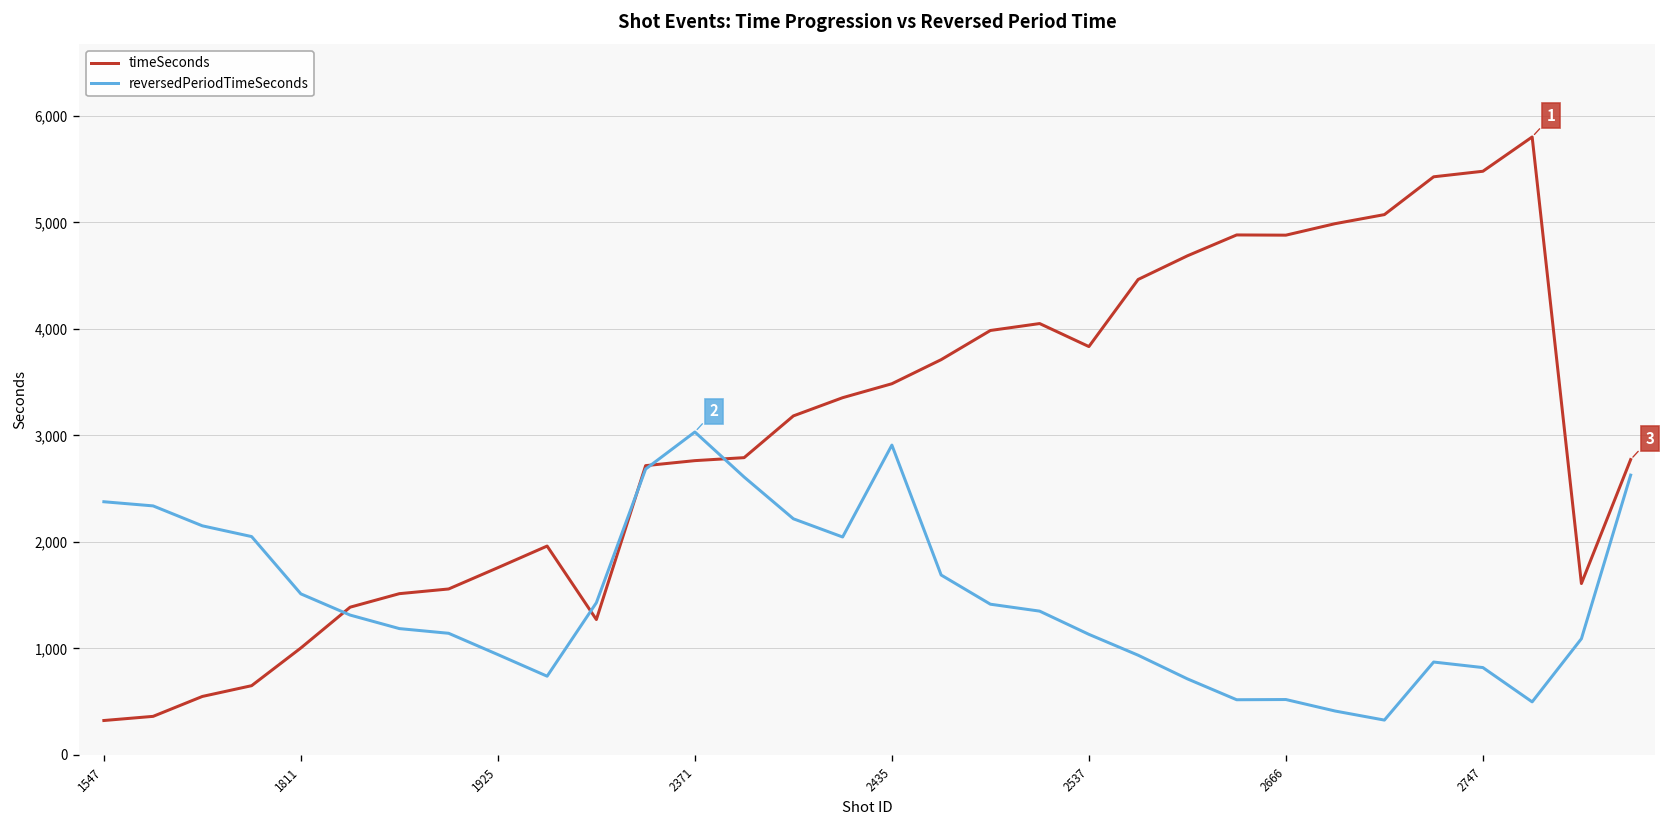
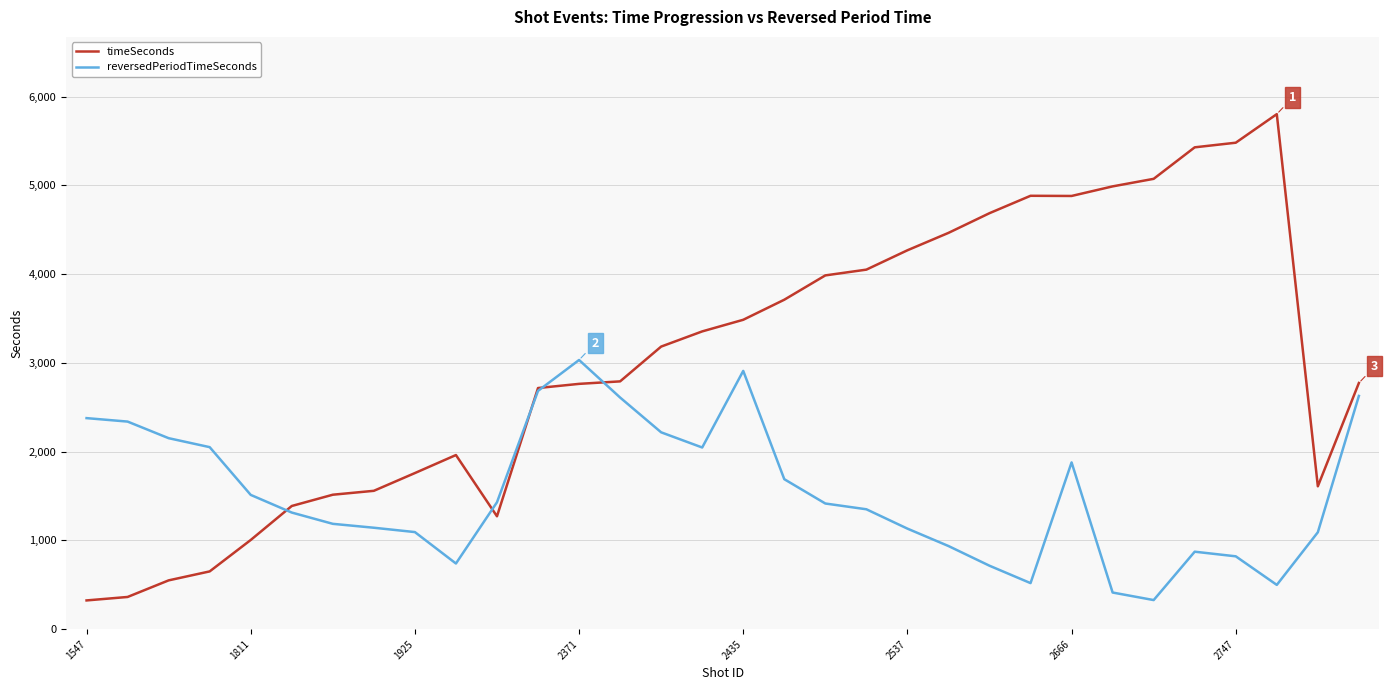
reversedPeriodTimeSeconds, 1925: 900 -> 1,100
timeSeconds, 2537: 3,800 -> 4,300
reversedPeriodTimeSeconds, 2666: 500 -> 1,900
